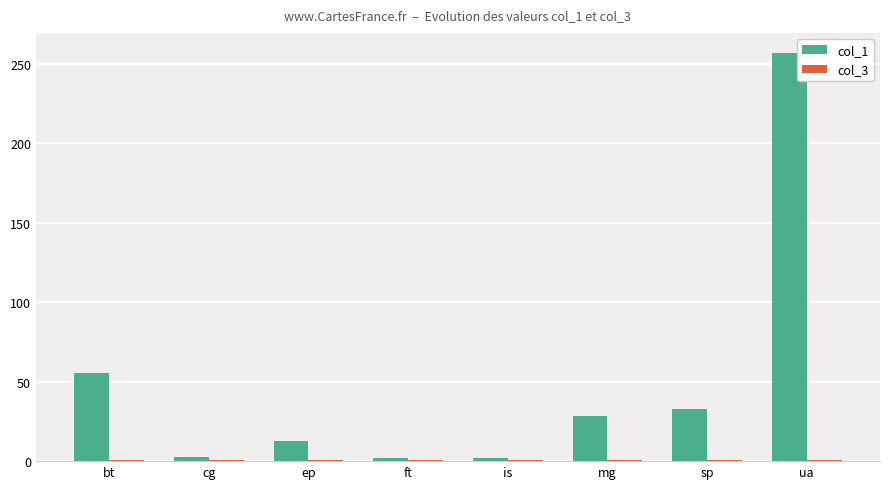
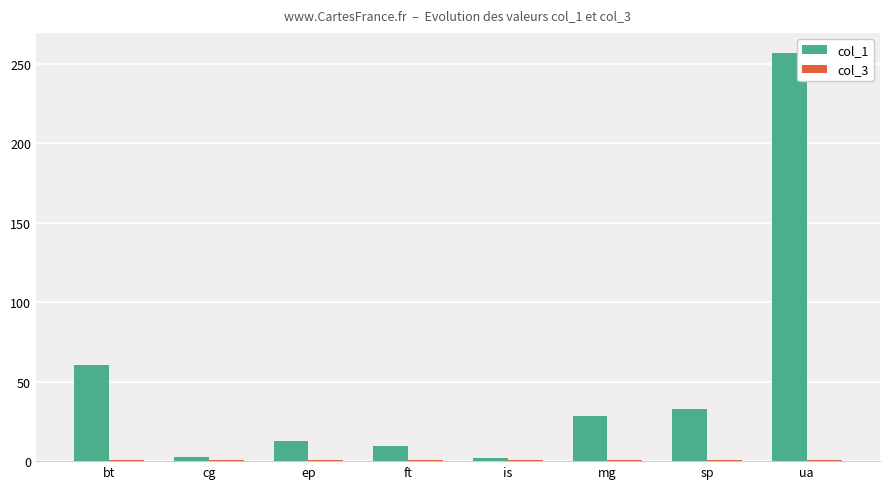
col_1, bt: 55 -> 61
col_1, ft: 2 -> 10
